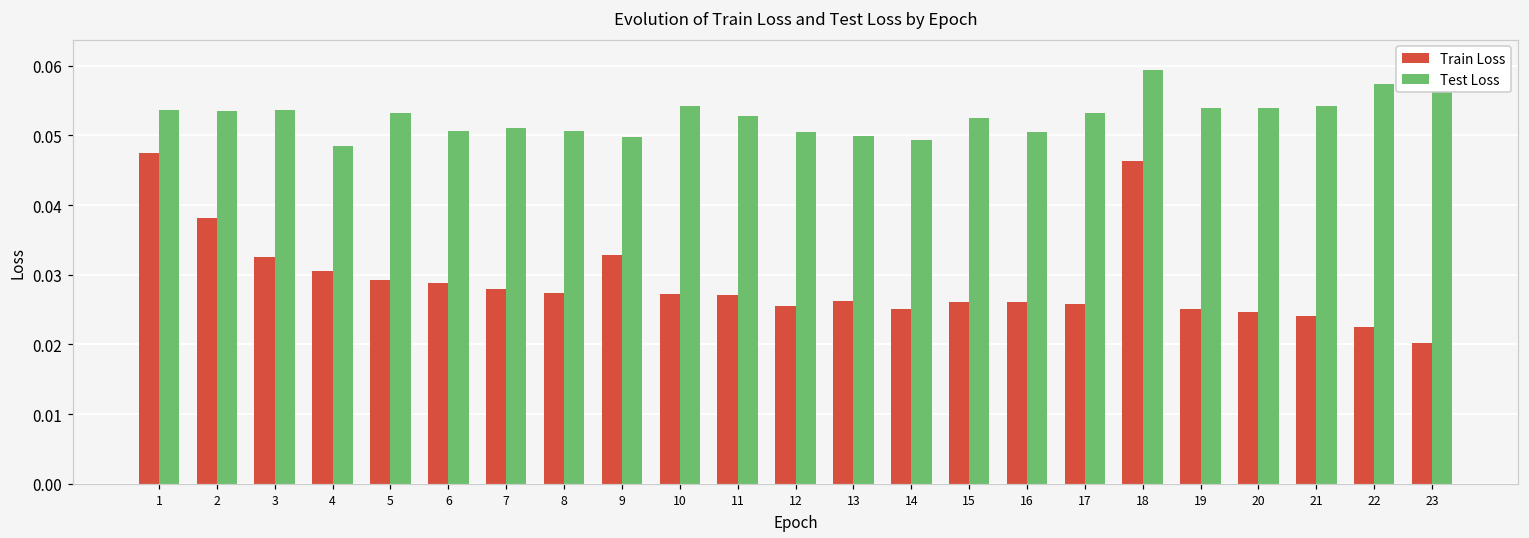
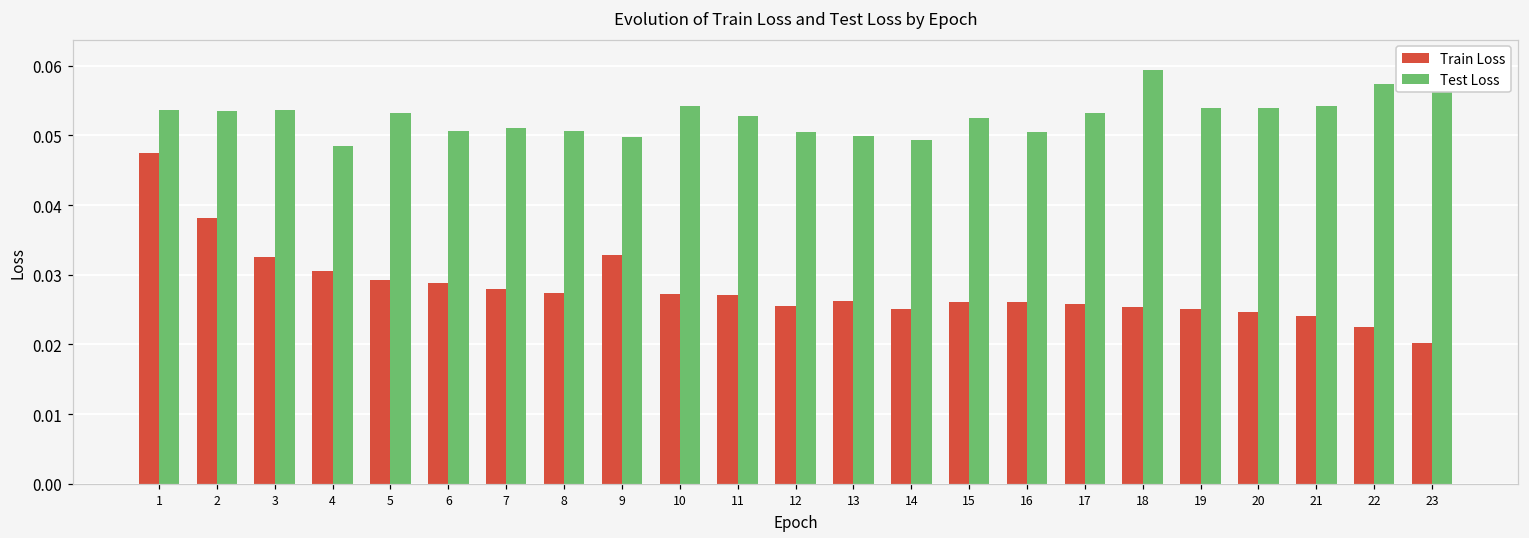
Train Loss, 18: 0.046 -> 0.025
